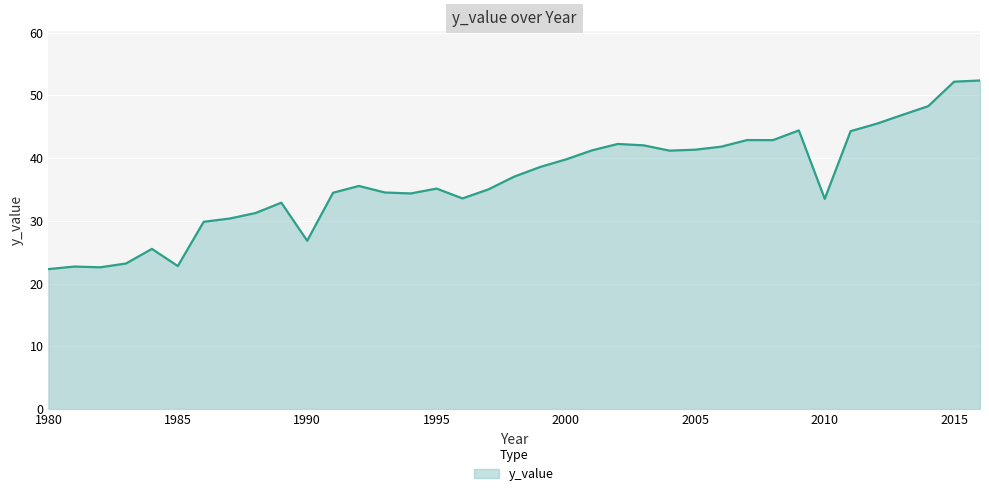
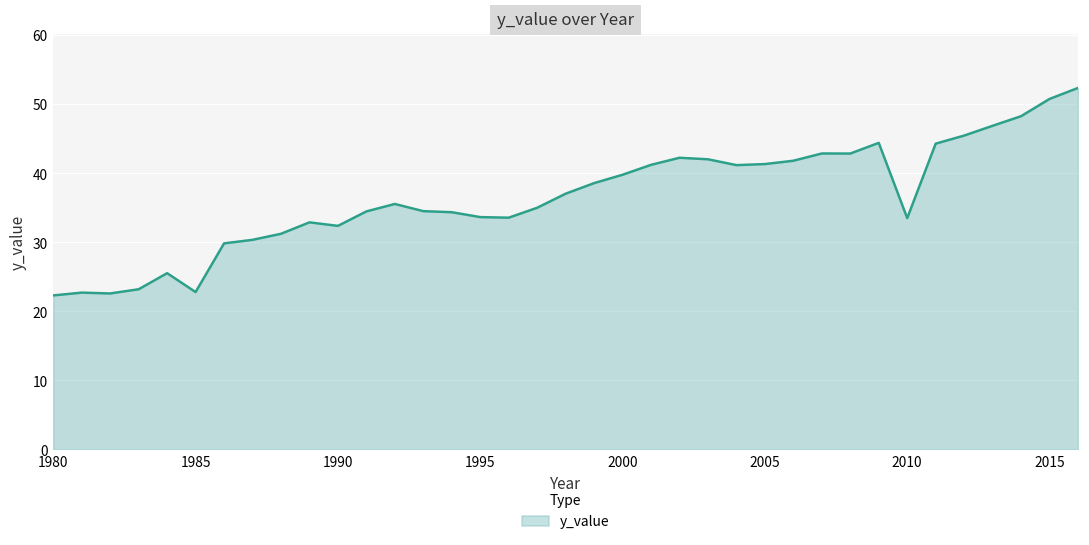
1990: 27 -> 32
1995: 35 -> 34
2015: 52 -> 51
